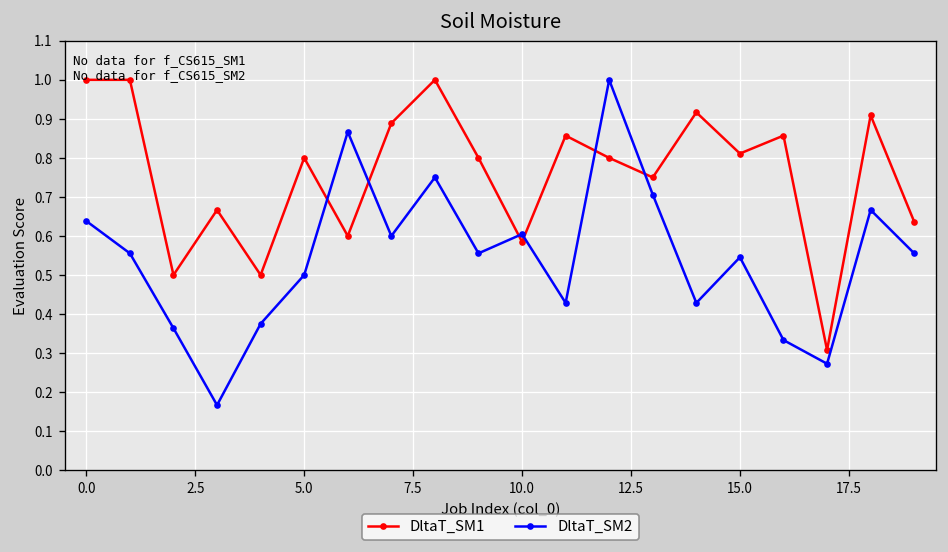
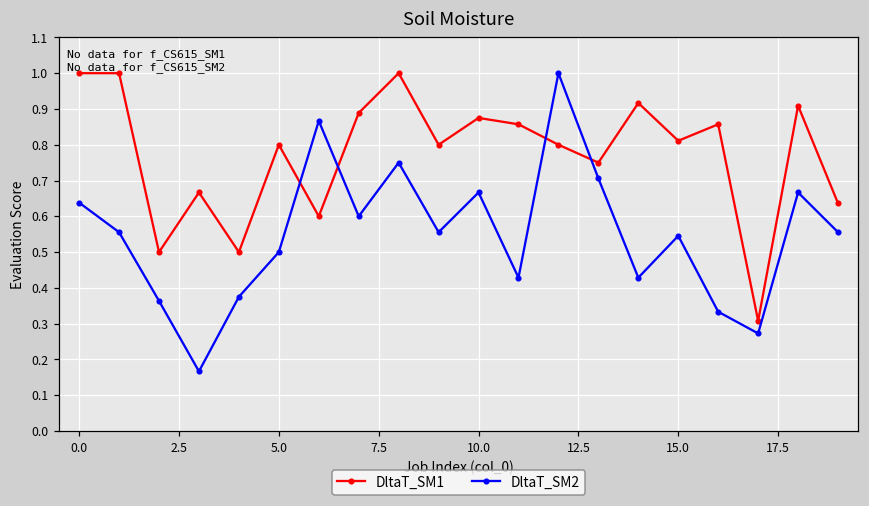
DltaT_SM1, 10.0: 0.59 -> 0.88
DltaT_SM2, 10.0: 0.60 -> 0.67
